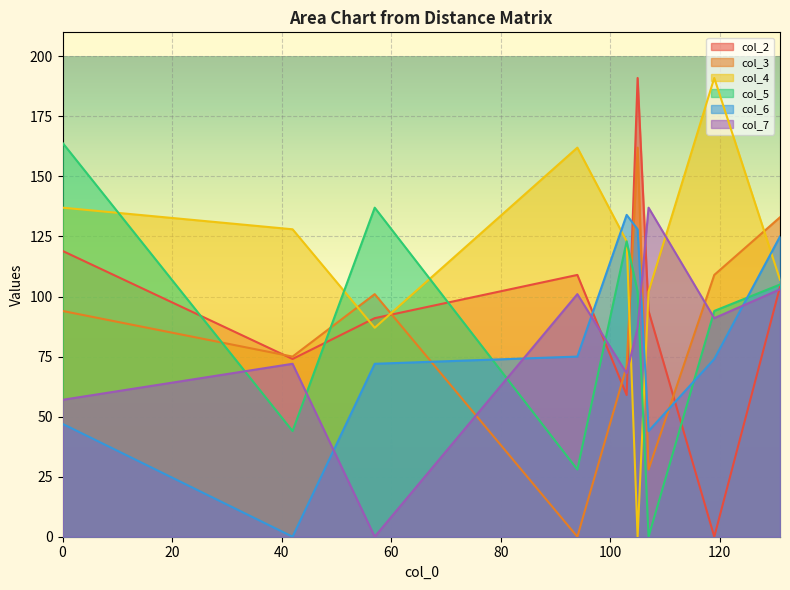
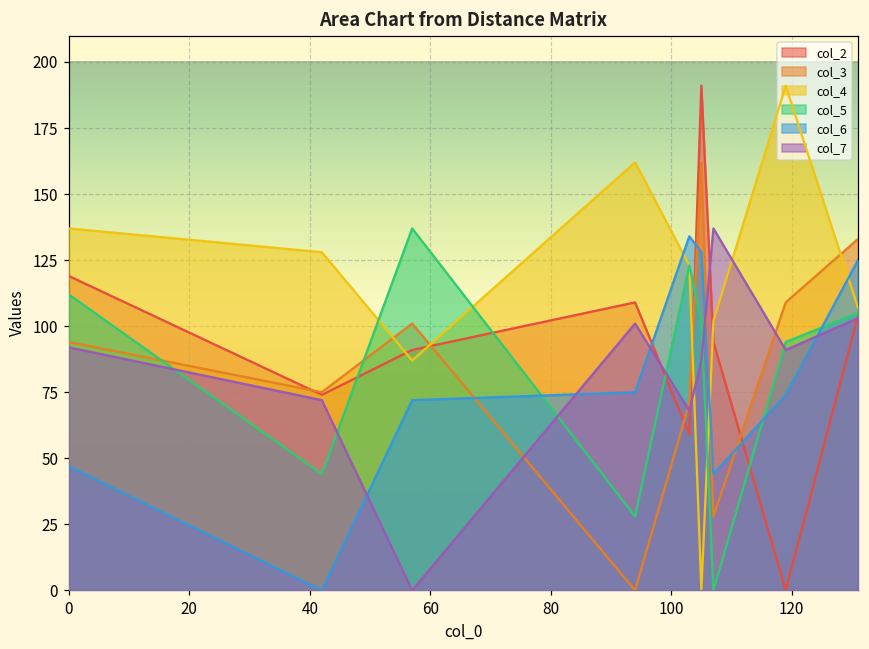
col_5, 0: 164 -> 112
col_7, 0: 57 -> 92
